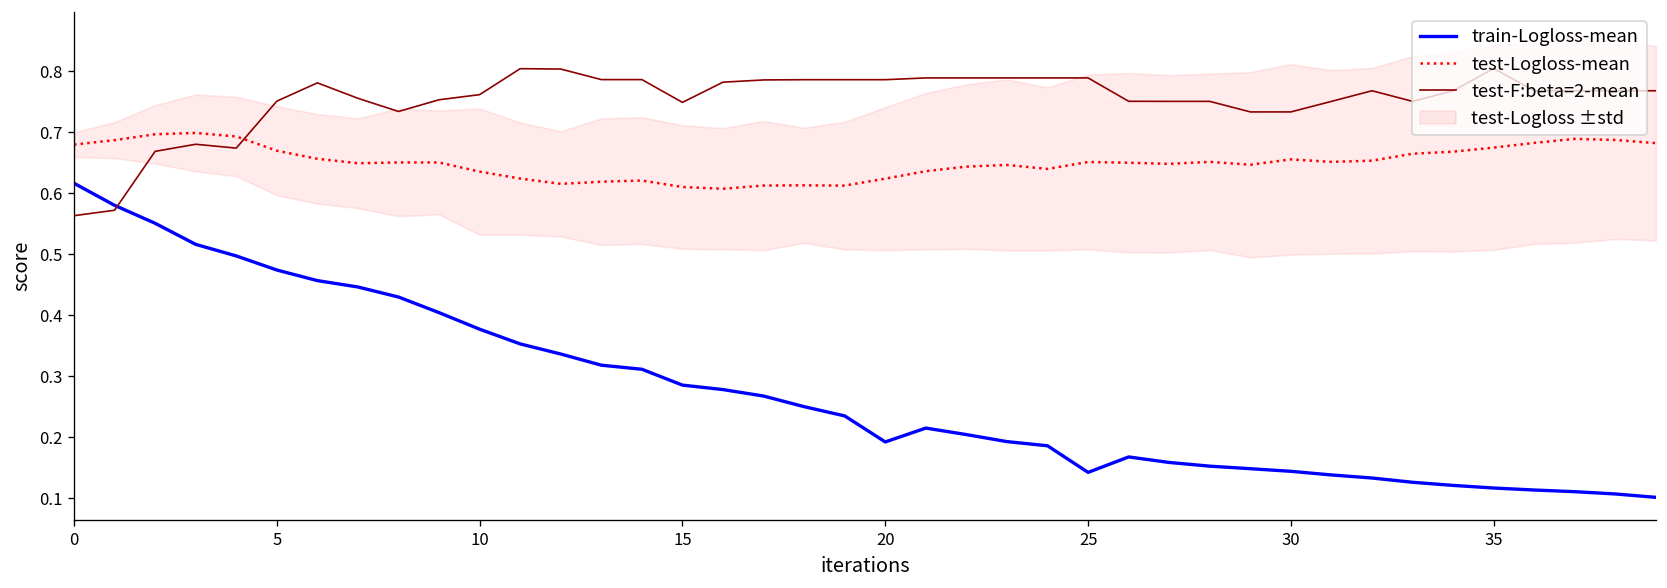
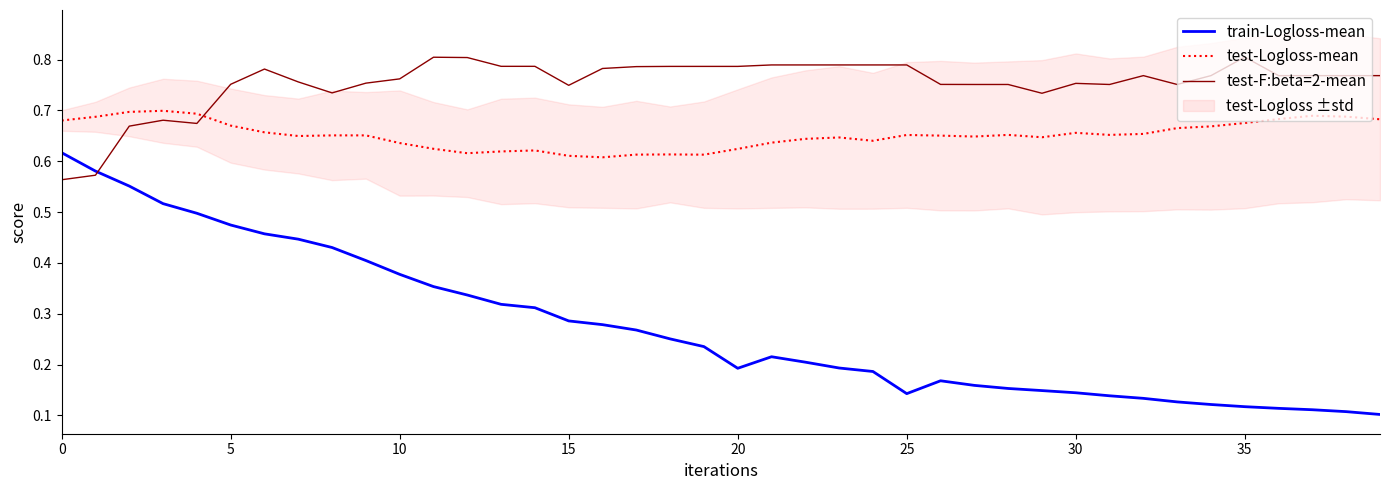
test-F:beta=2-mean, 30: 0.73 -> 0.75
